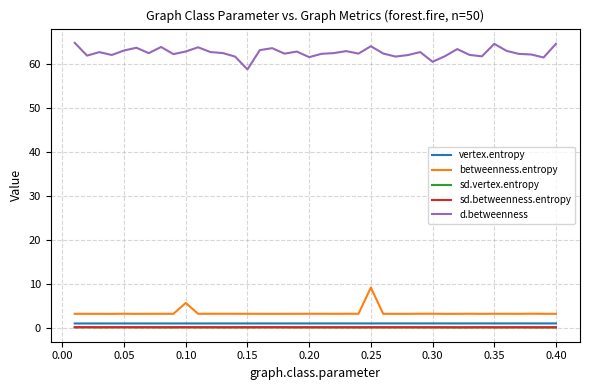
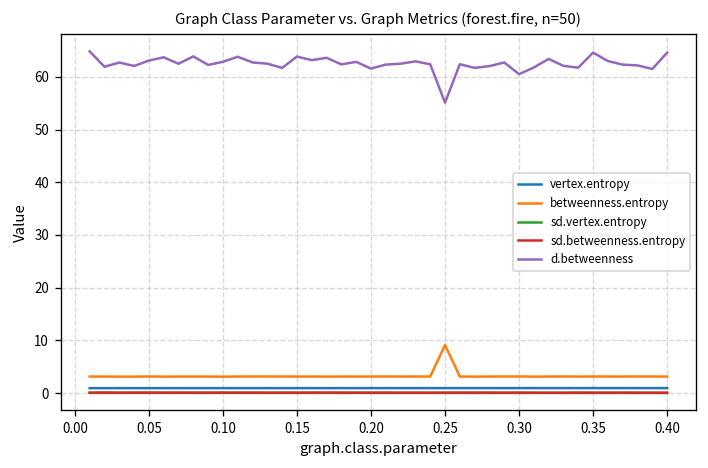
betweenness.entropy, 0.10: 6 -> 3
d.betweenness, 0.15: 59 -> 64
d.betweenness, 0.25: 64 -> 55
